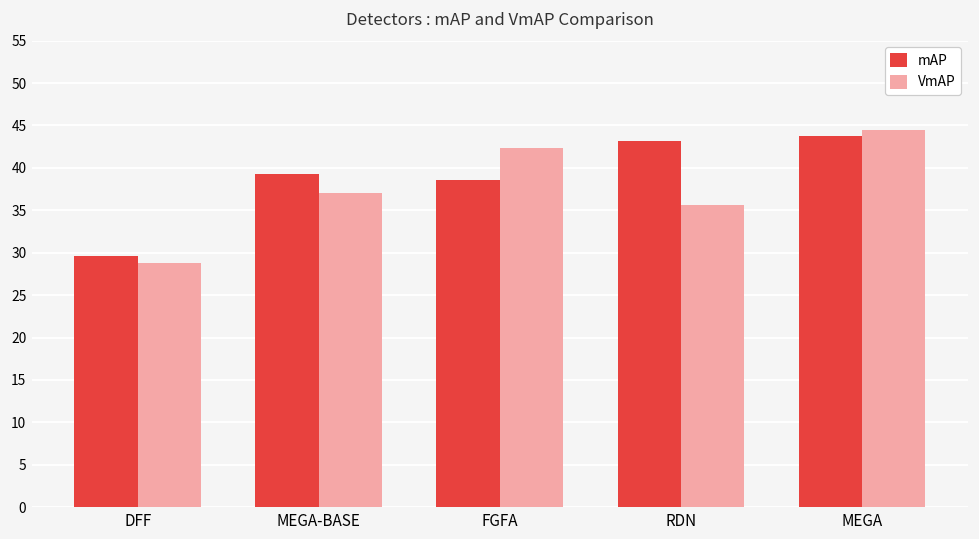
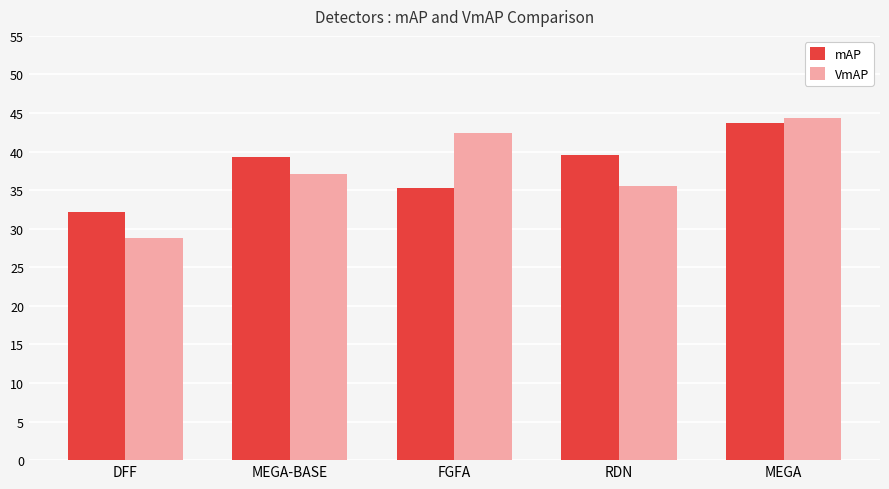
mAP, DFF: 30 -> 32
mAP, FGFA: 39 -> 35
mAP, RDN: 43 -> 40
